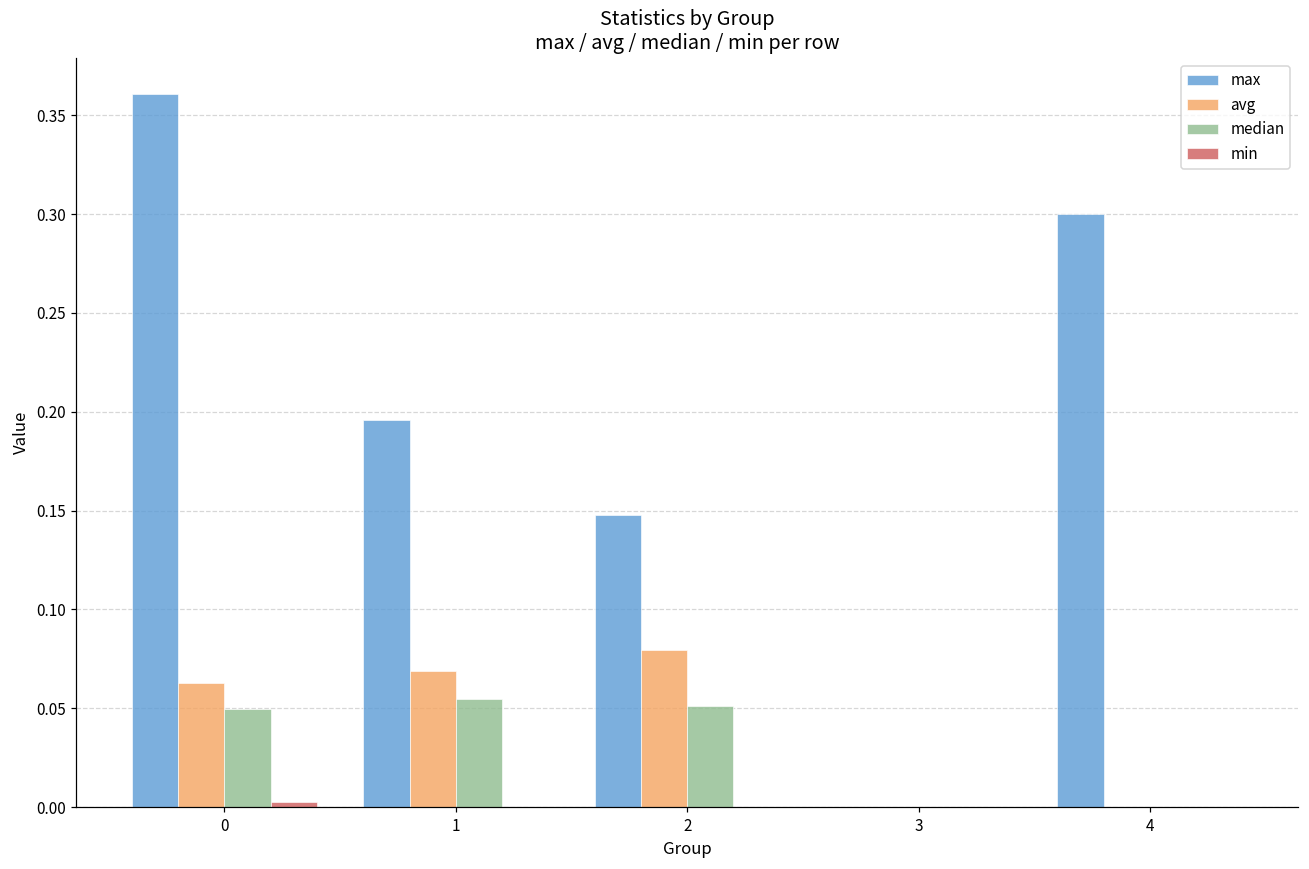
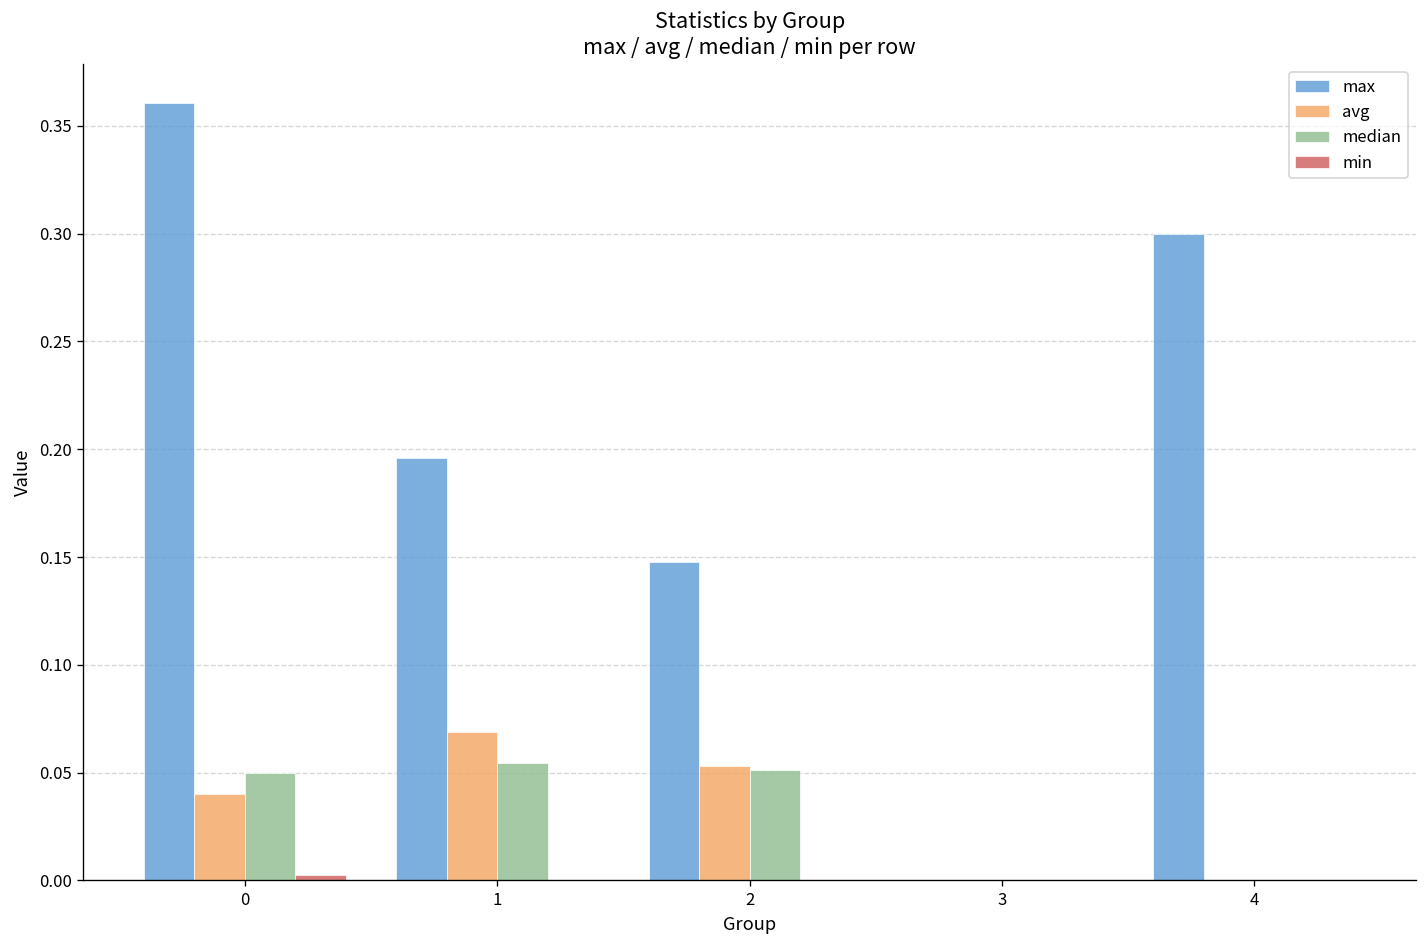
avg, 0: 0.063 -> 0.040
avg, 2: 0.079 -> 0.053
